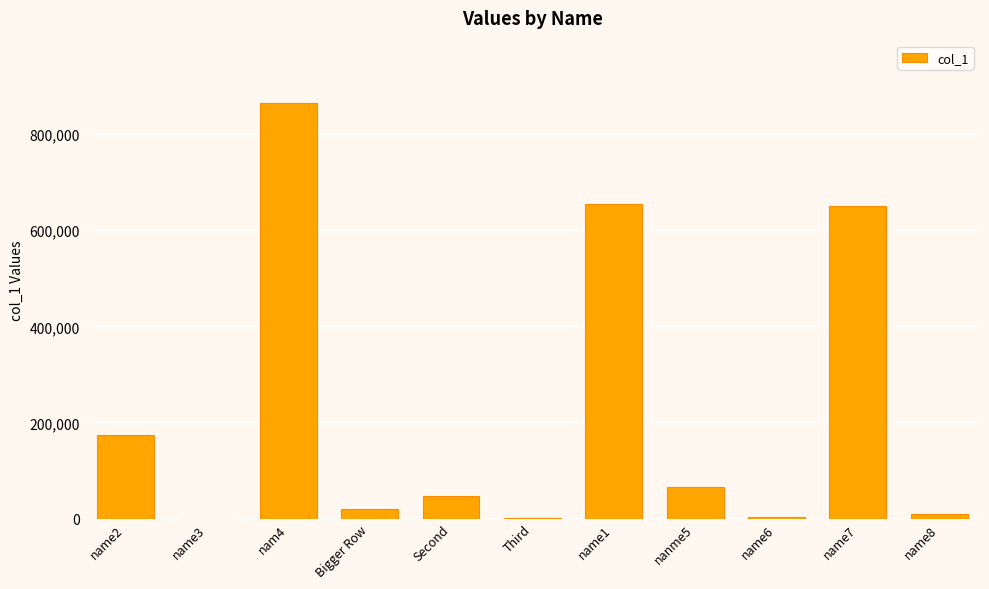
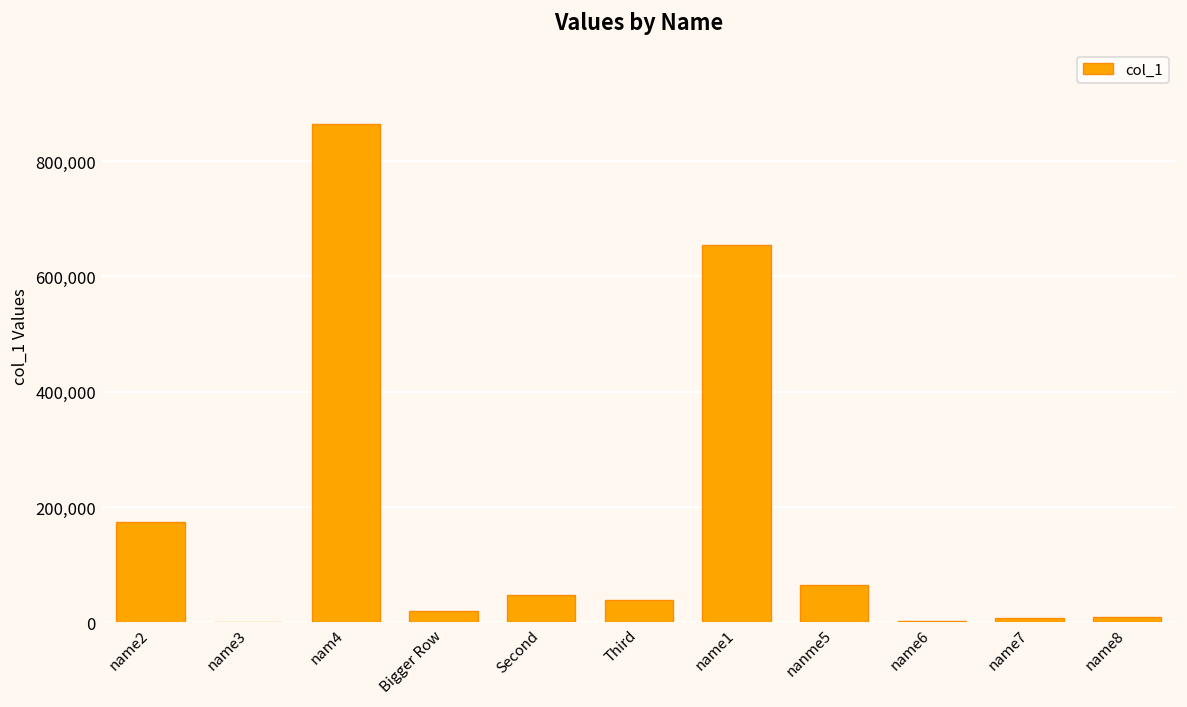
Third: 0 -> 40,000
name7: 650,000 -> 10,000
